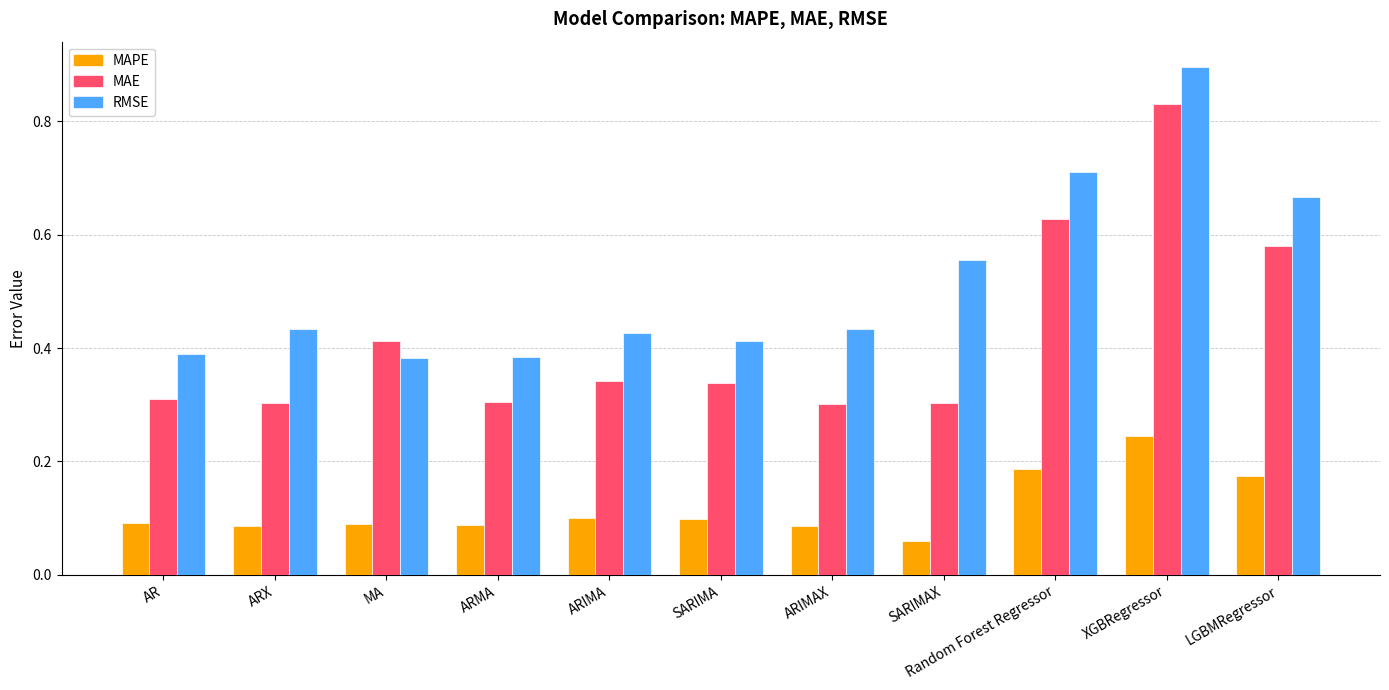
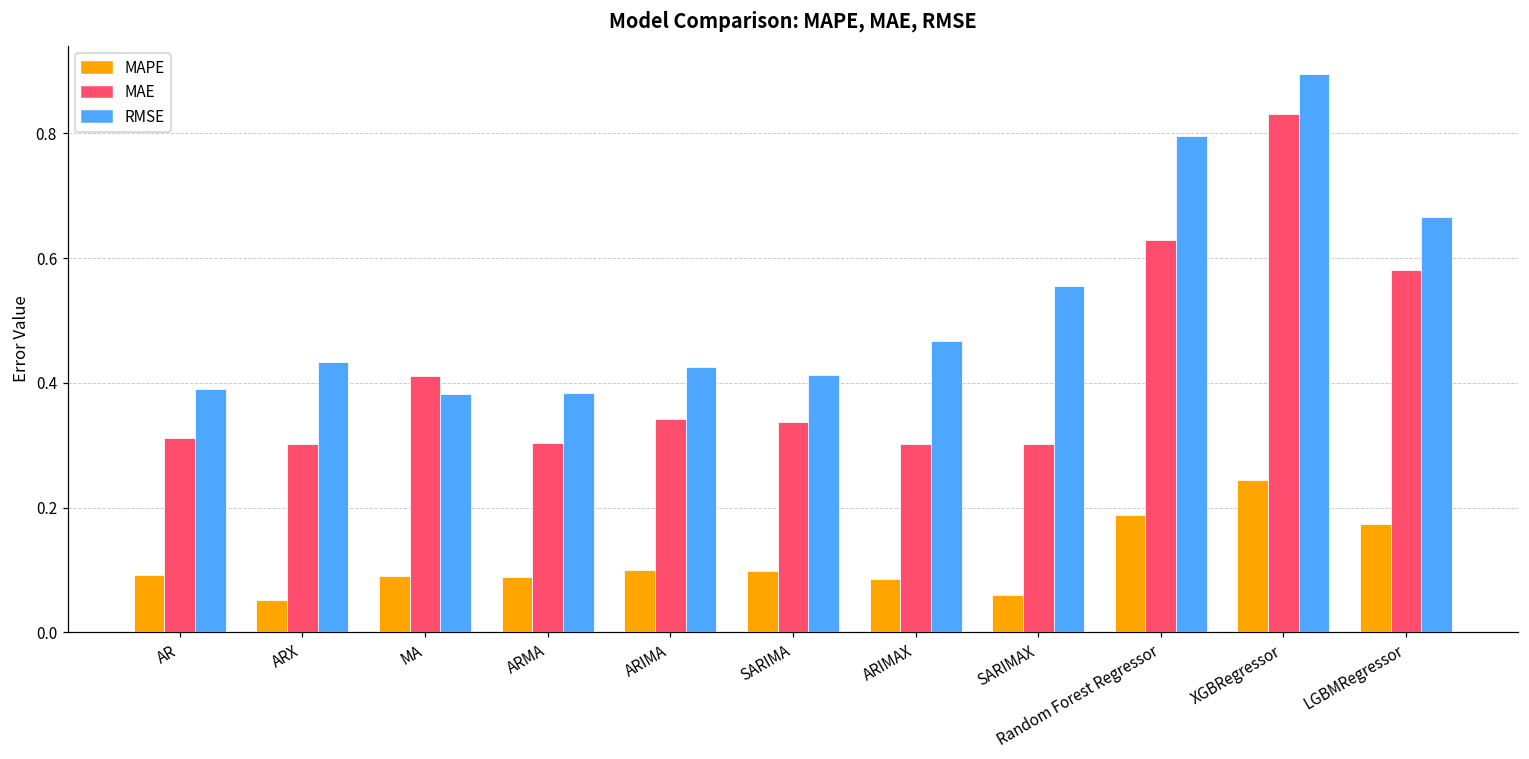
MAPE, ARX: 0.09 -> 0.05
RMSE, ARIMAX: 0.43 -> 0.47
RMSE, Random Forest Regressor: 0.71 -> 0.80
